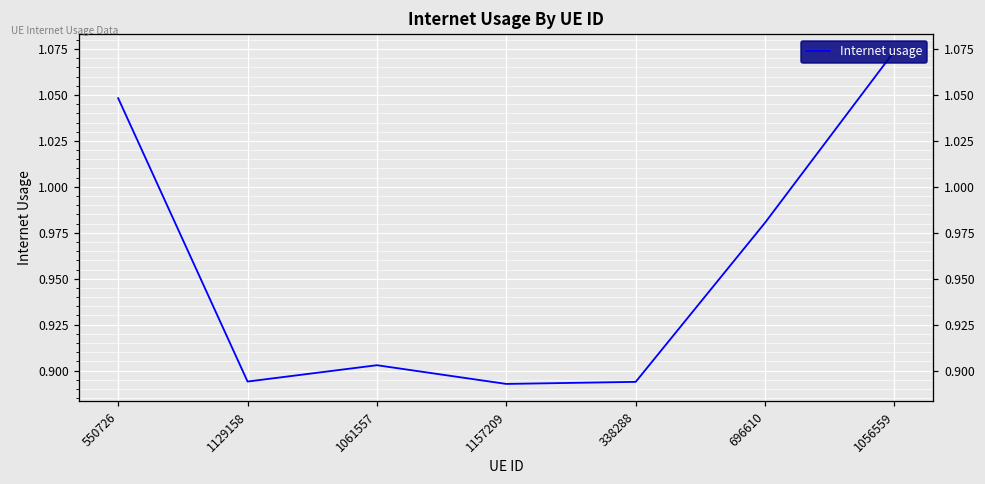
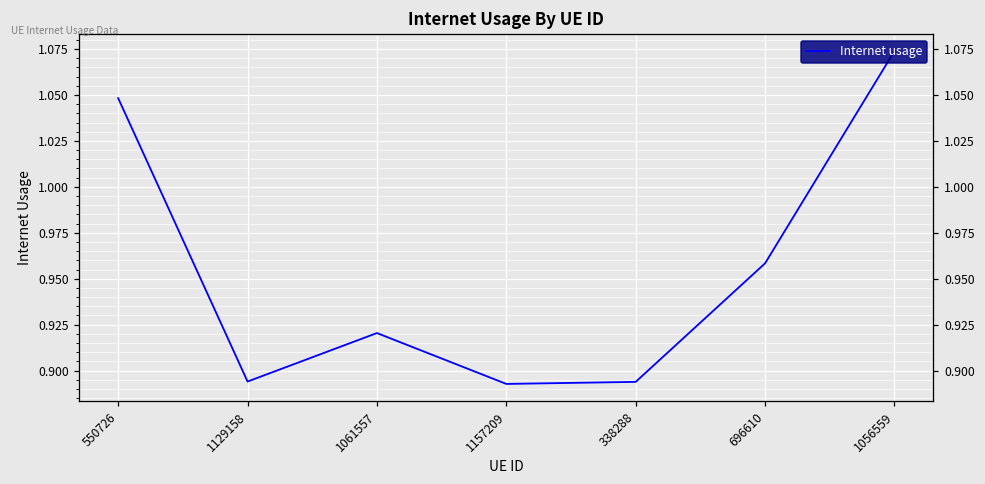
1061557: 0.903 -> 0.920
696610: 0.980 -> 0.958
